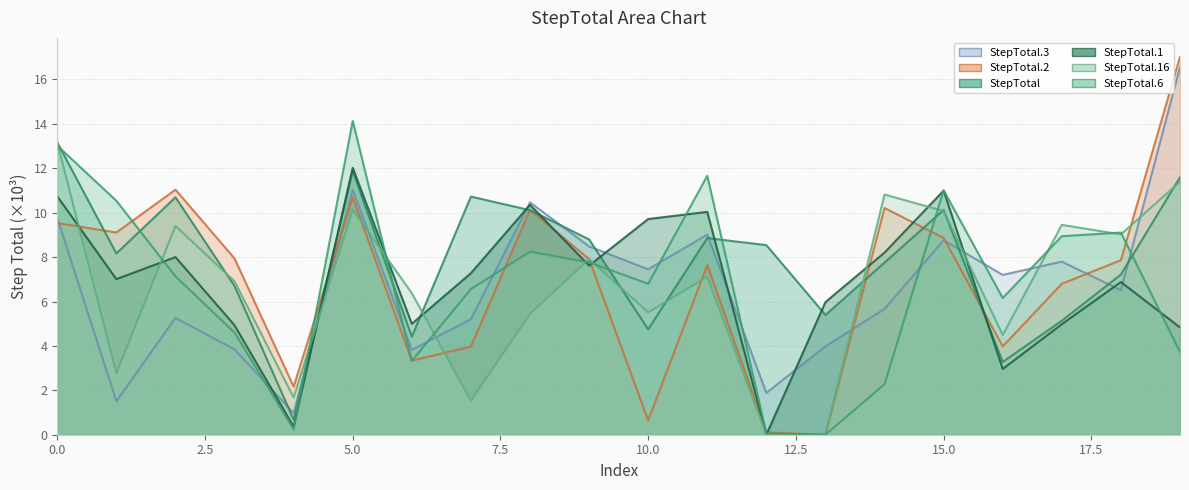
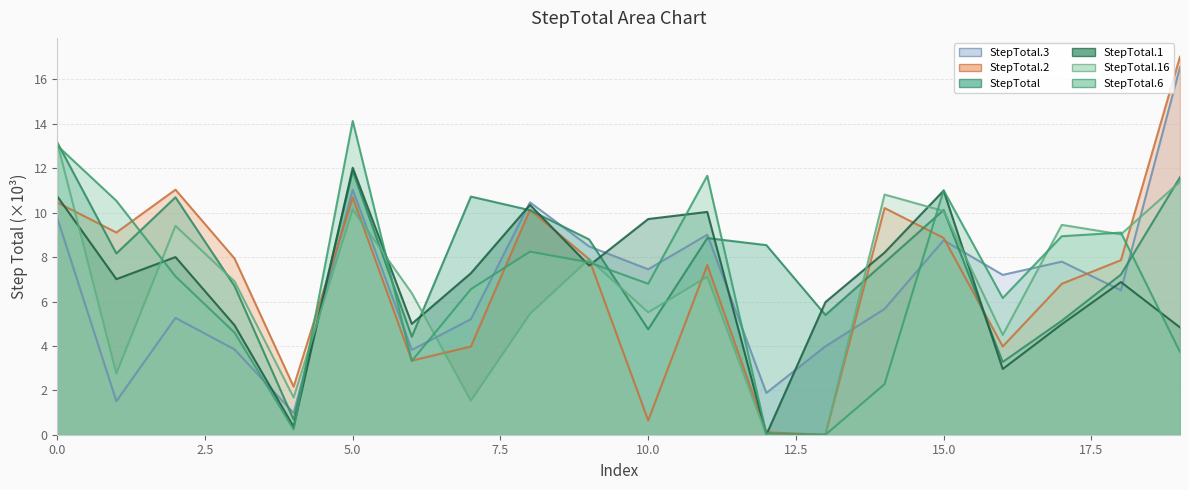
StepTotal.2, 0.0: 9.5 -> 10.5
